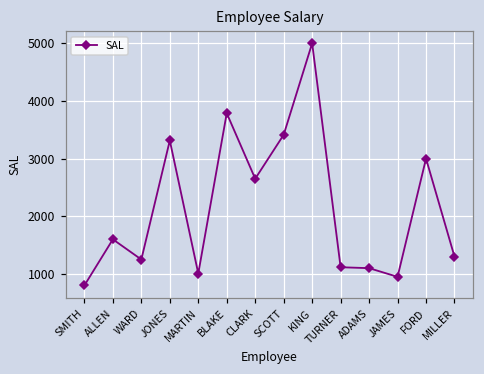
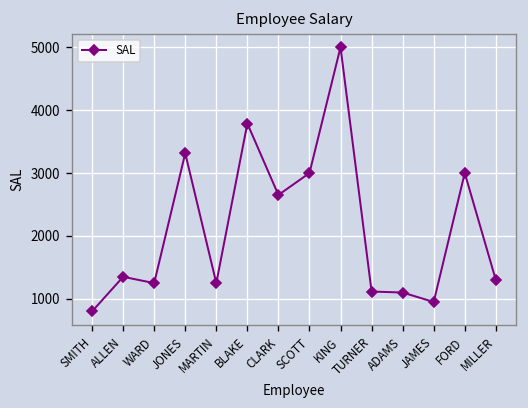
ALLEN: 1600 -> 1400
MARTIN: 1000 -> 1300
SCOTT: 3400 -> 3000
